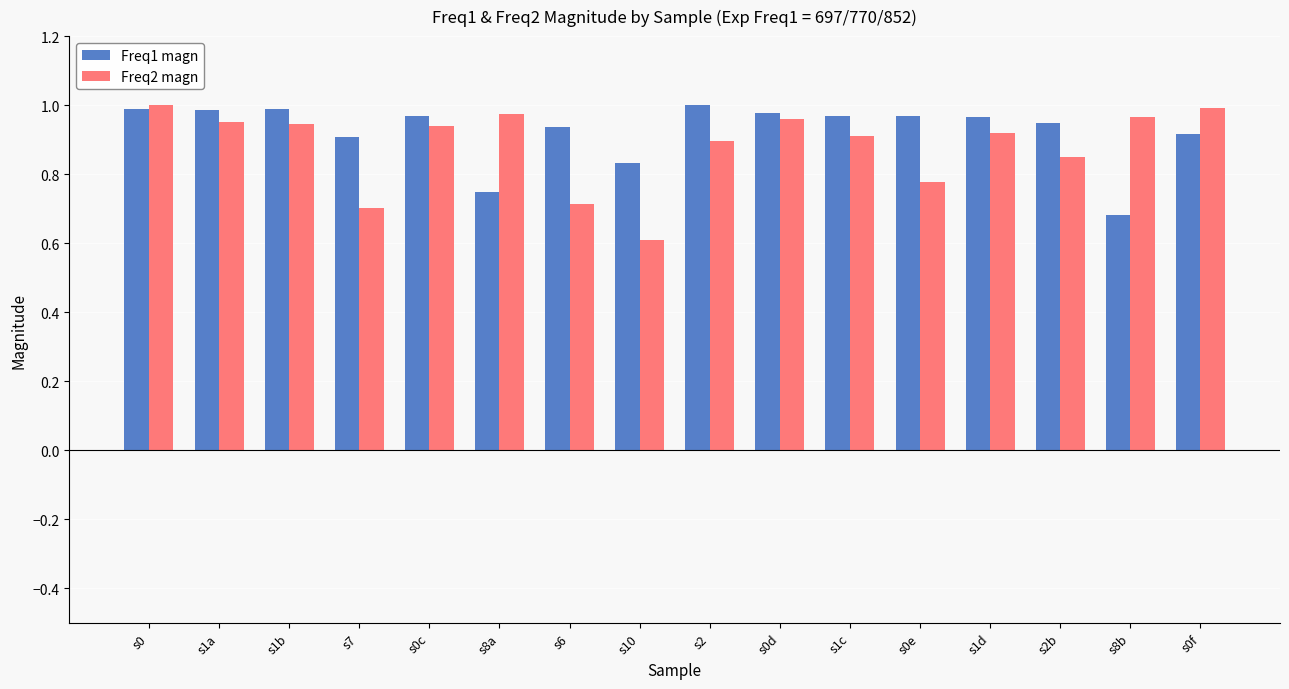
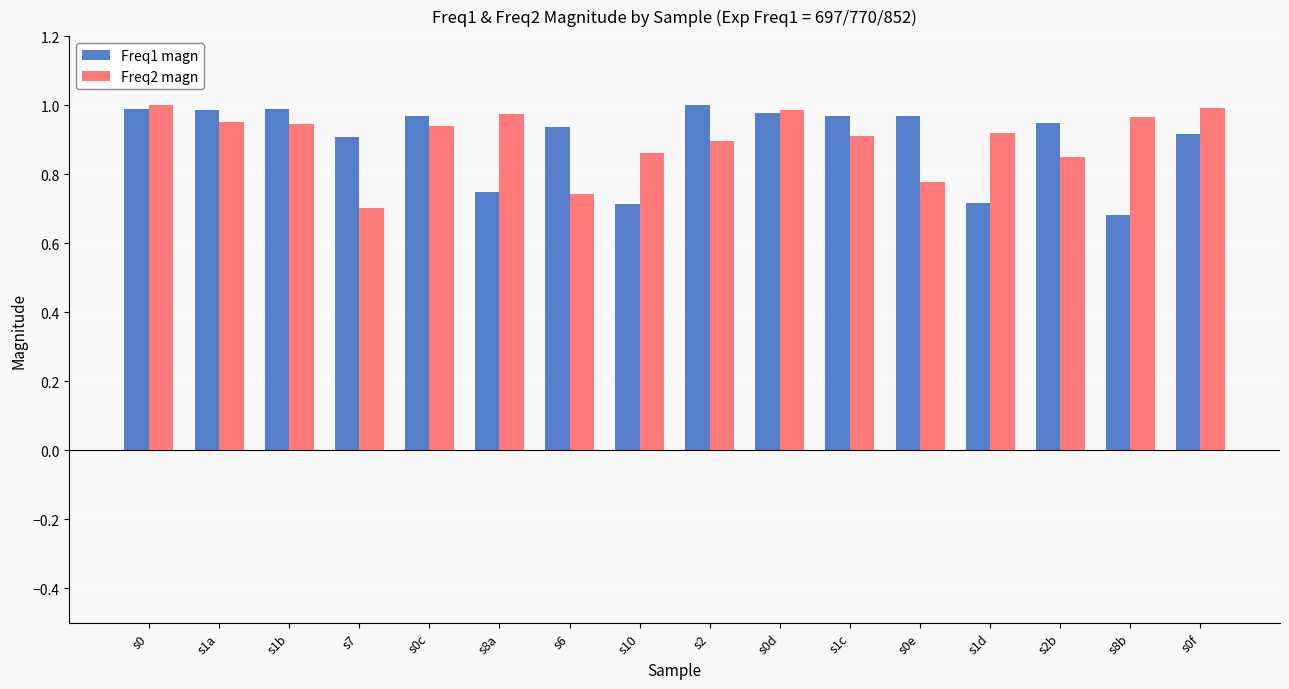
Freq2 magn, s6: 0.71 -> 0.74
Freq1 magn, s10: 0.83 -> 0.71
Freq2 magn, s10: 0.61 -> 0.86
Freq2 magn, s0d: 0.96 -> 0.99
Freq1 magn, s1d: 0.96 -> 0.72
